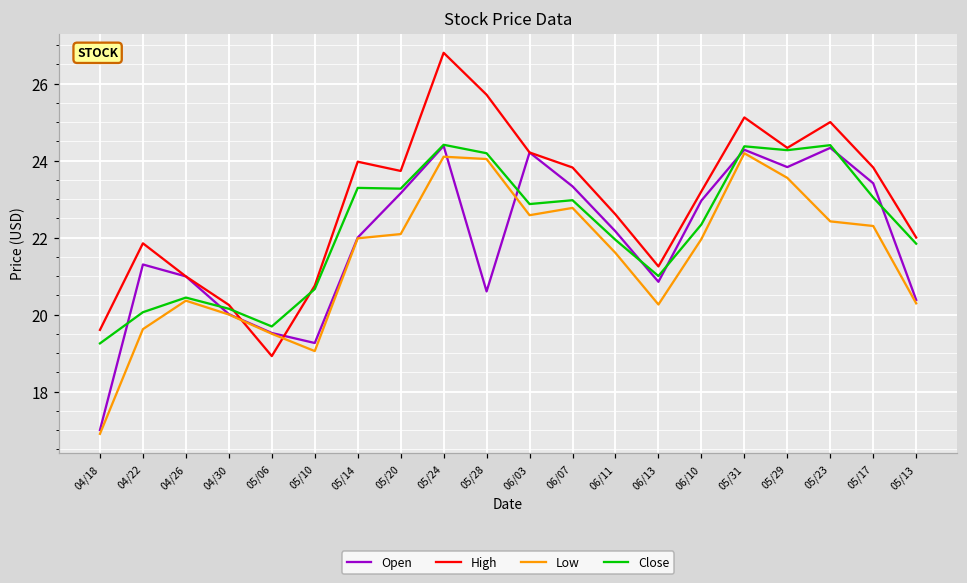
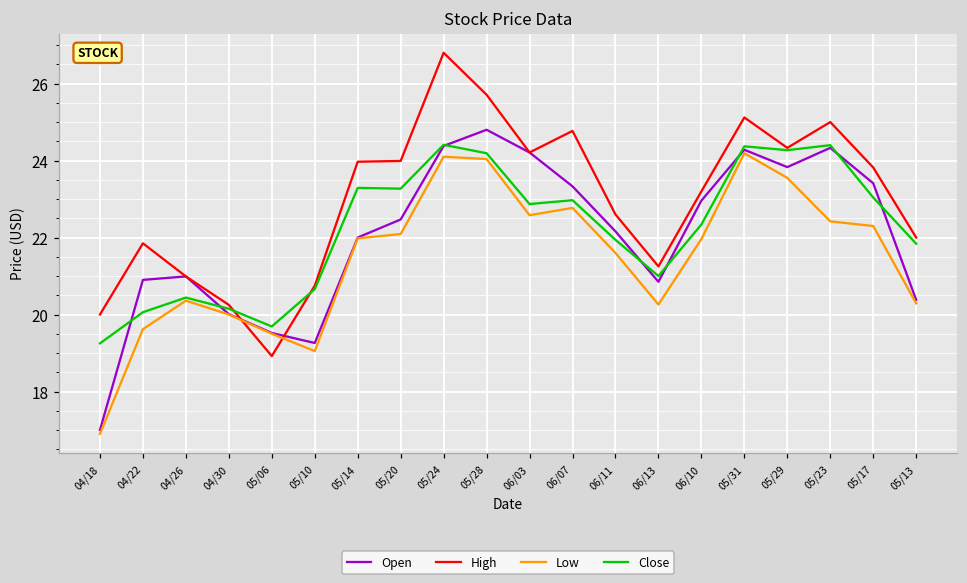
High, 04/18: 19.6 -> 20.0
Open, 04/22: 21.3 -> 20.9
Open, 05/20: 23.2 -> 22.5
High, 05/20: 23.7 -> 24.0
Open, 05/28: 20.6 -> 24.8
High, 06/07: 23.8 -> 24.8
